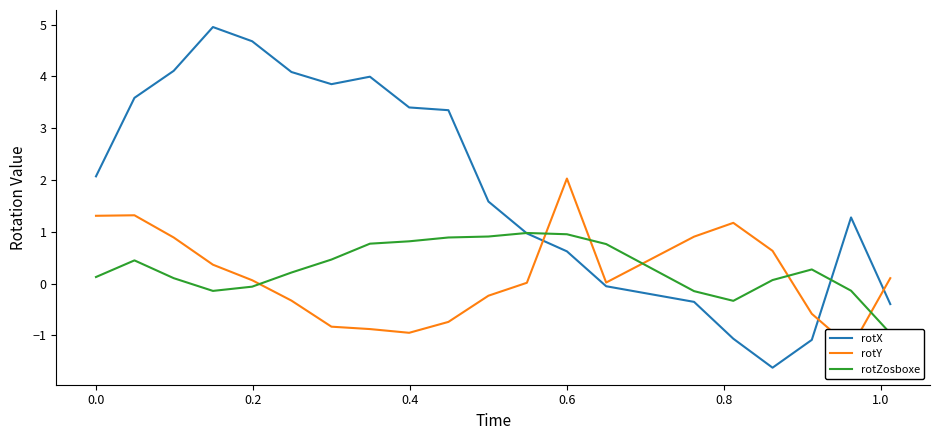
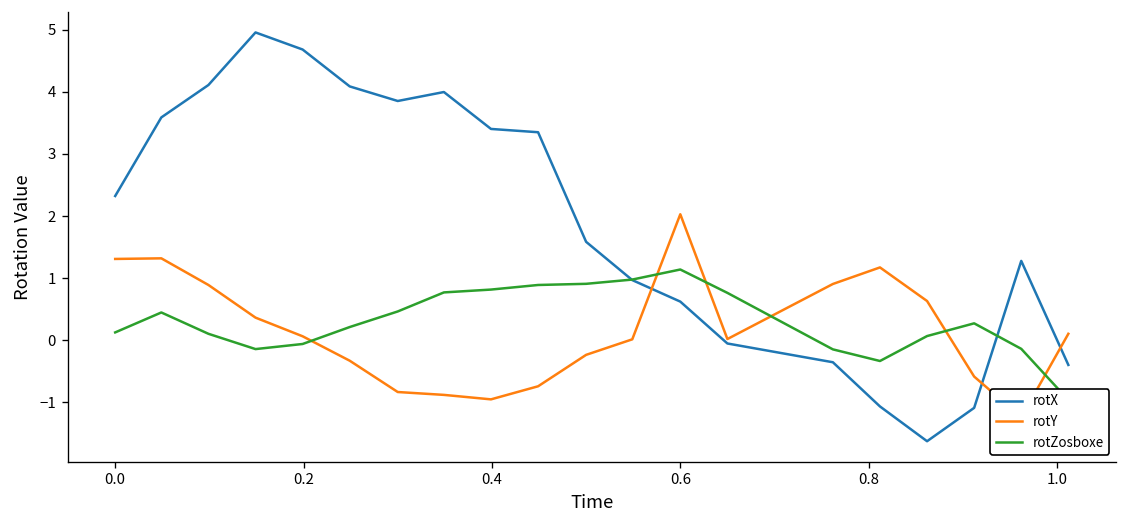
rotX, 0.0: 2.1 -> 2.3
rotZosboxe, 0.6: 1.0 -> 1.1
